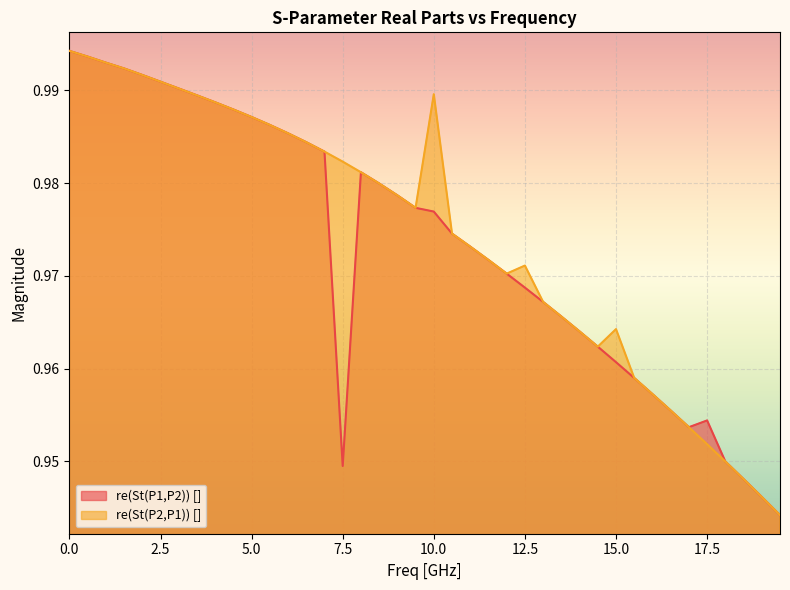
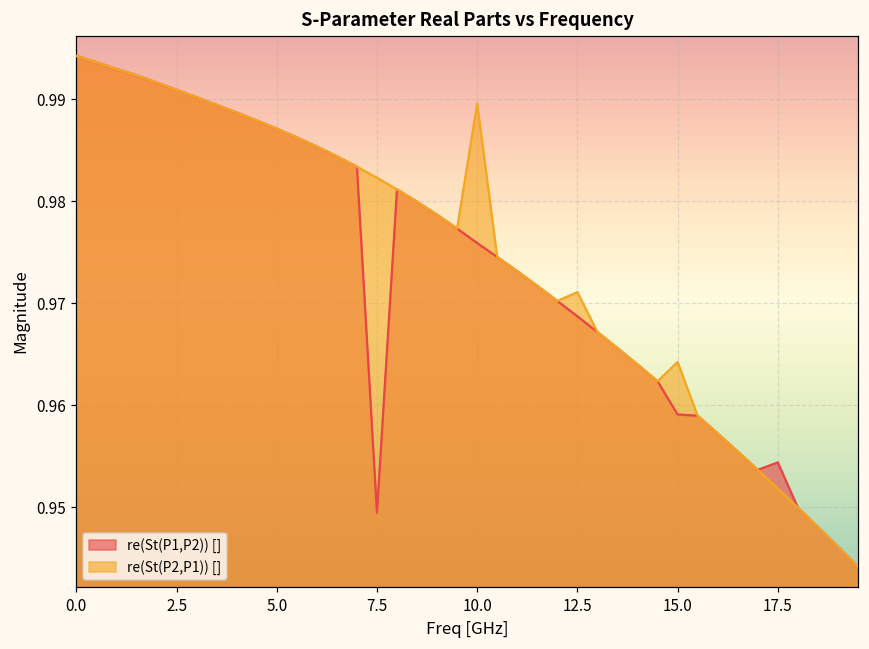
re(St(P1,P2)) [], 10.0: 0.977 -> 0.976
re(St(P1,P2)) [], 15.0: 0.961 -> 0.959
